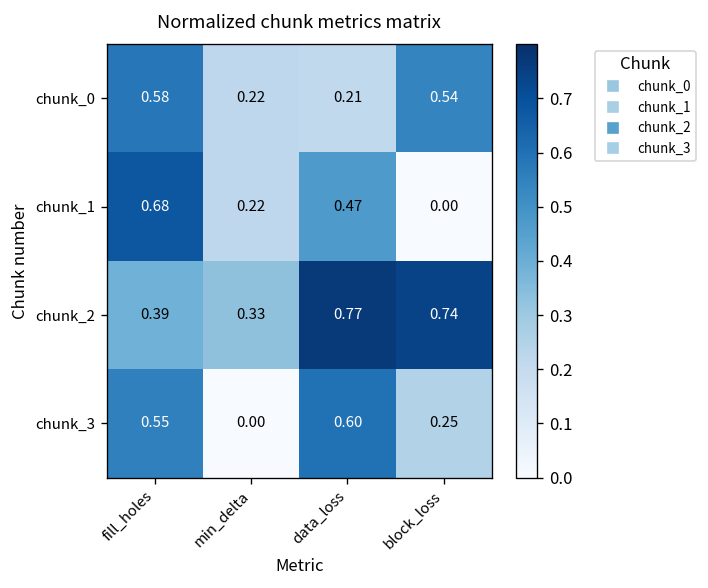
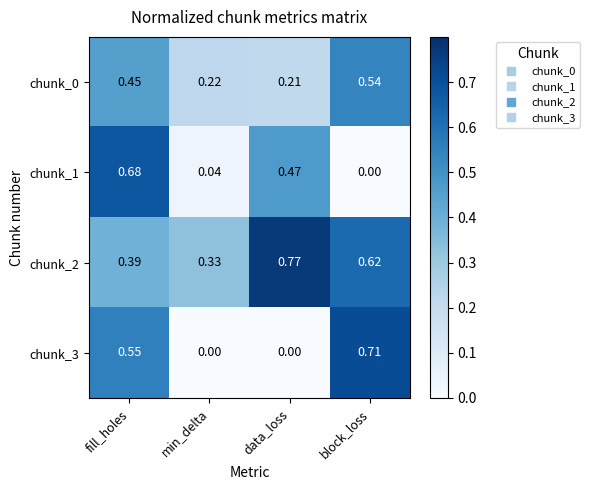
chunk_0, fill_holes: 0.58 -> 0.45
chunk_1, min_delta: 0.22 -> 0.04
chunk_2, block_loss: 0.74 -> 0.62
chunk_3, data_loss: 0.60 -> 0.00
chunk_3, block_loss: 0.25 -> 0.71
